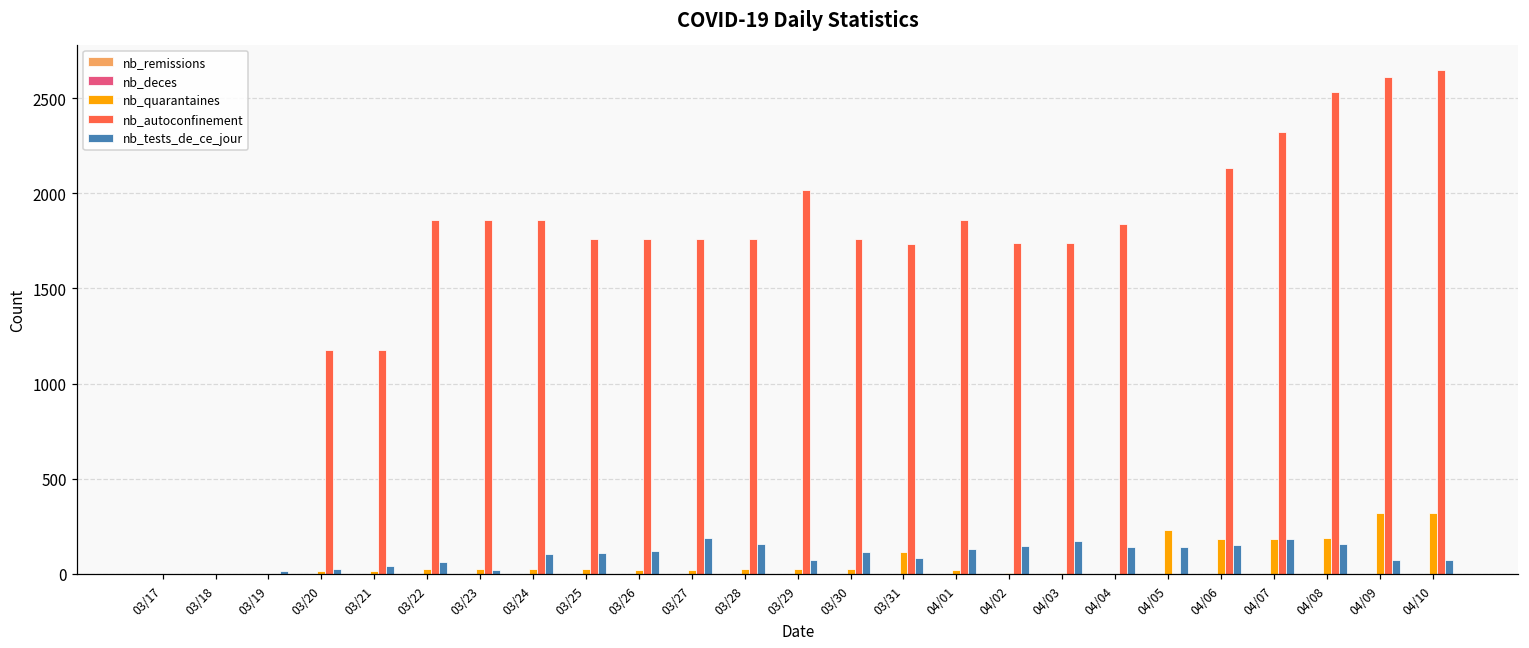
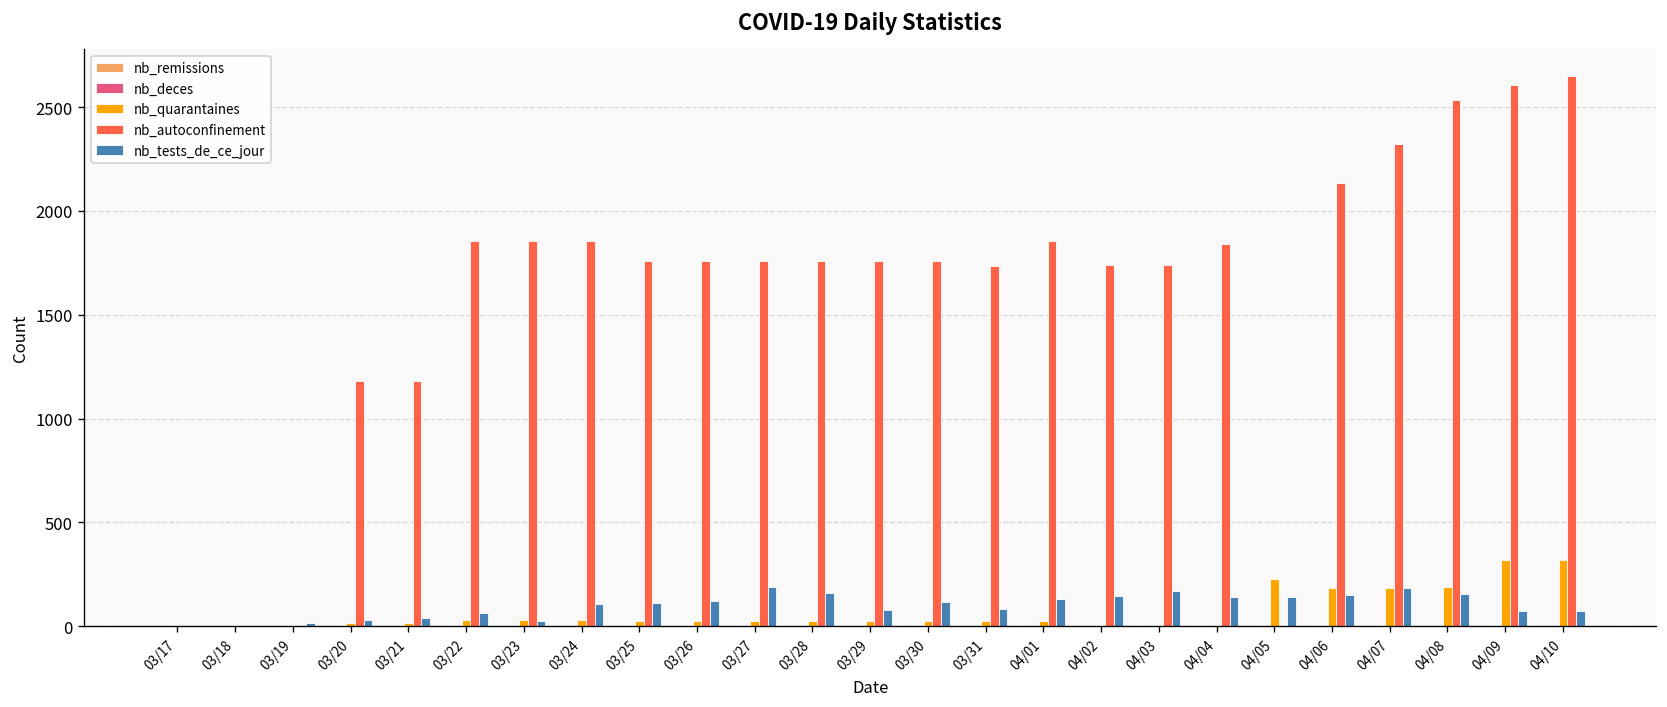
nb_autoconfinement, 03/29: 2020 -> 1760
nb_quarantaines, 03/31: 120 -> 20
